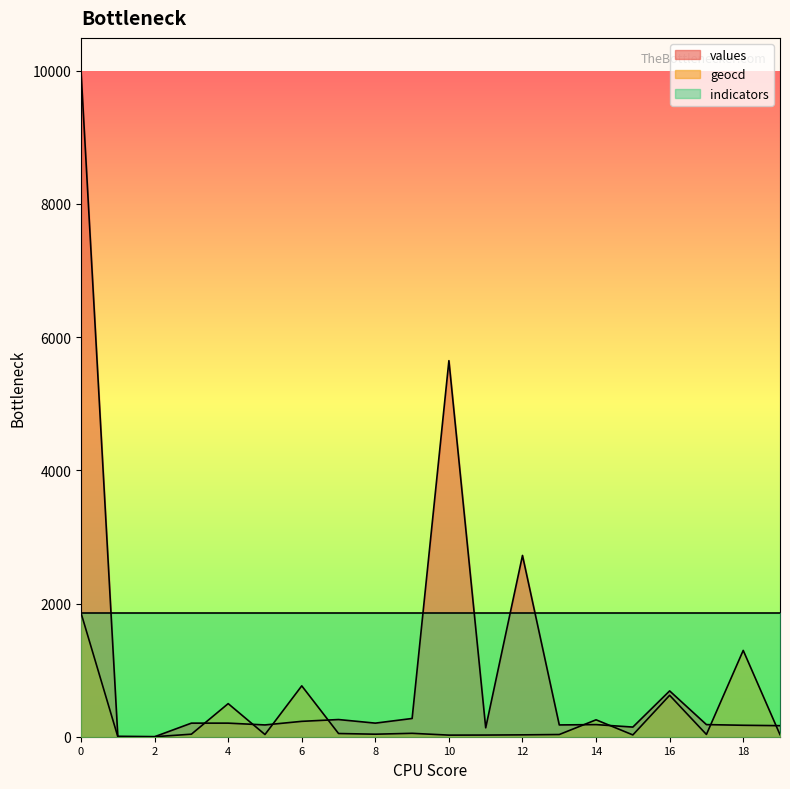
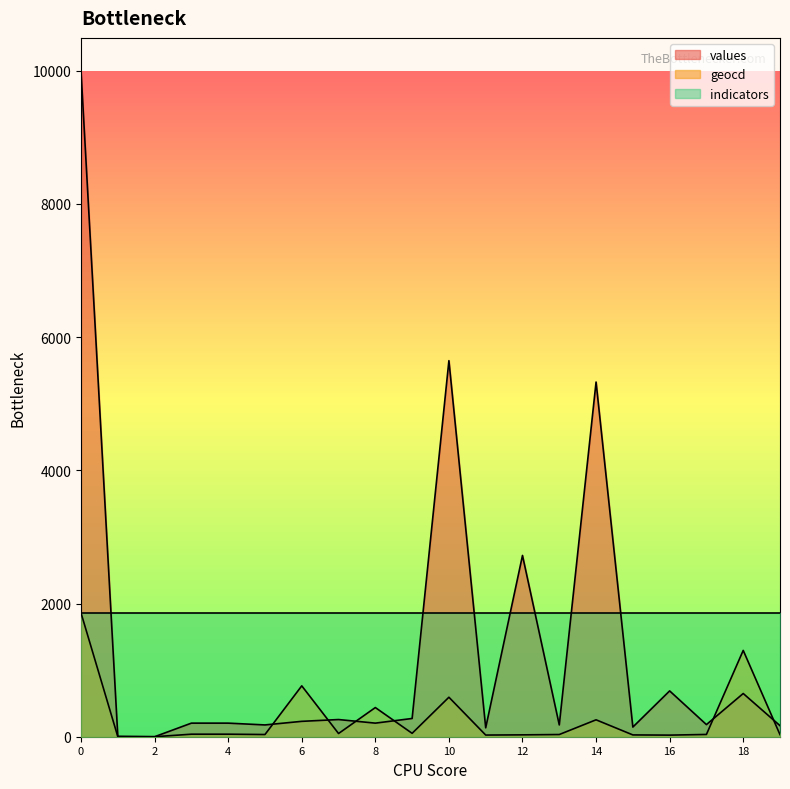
geocd, 4: 500 -> 0
geocd, 8: 0 -> 400
geocd, 10: 0 -> 600
values, 14: 200 -> 5300
geocd, 16: 600 -> 0
values, 18: 200 -> 600
